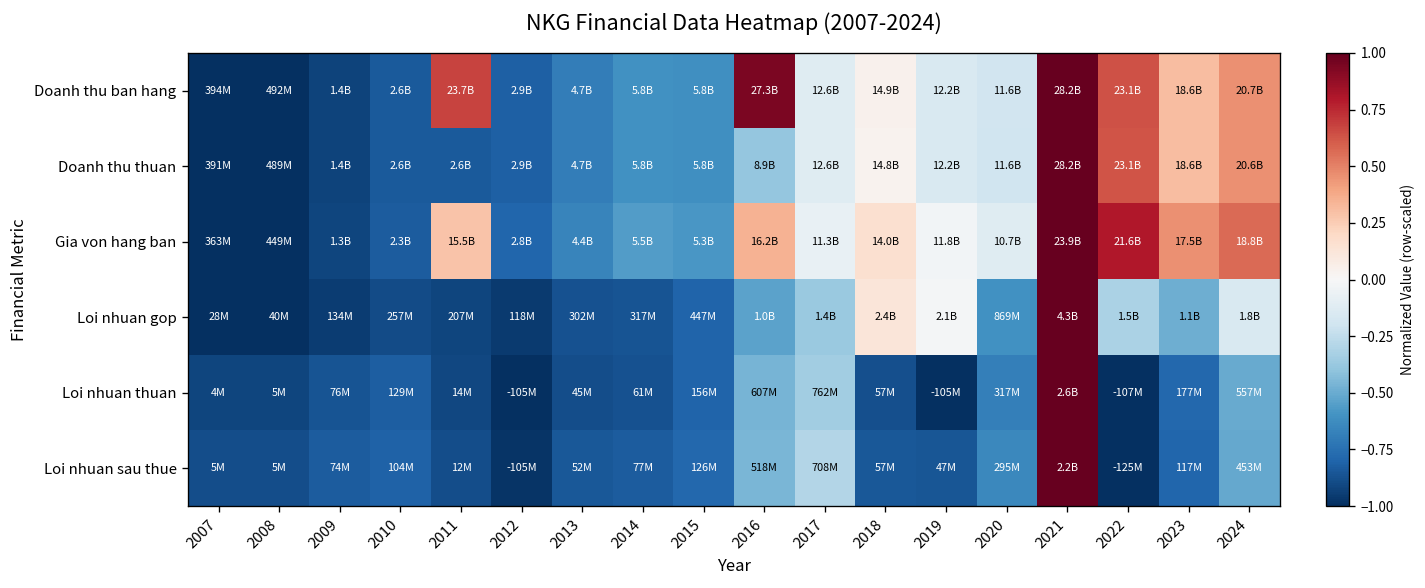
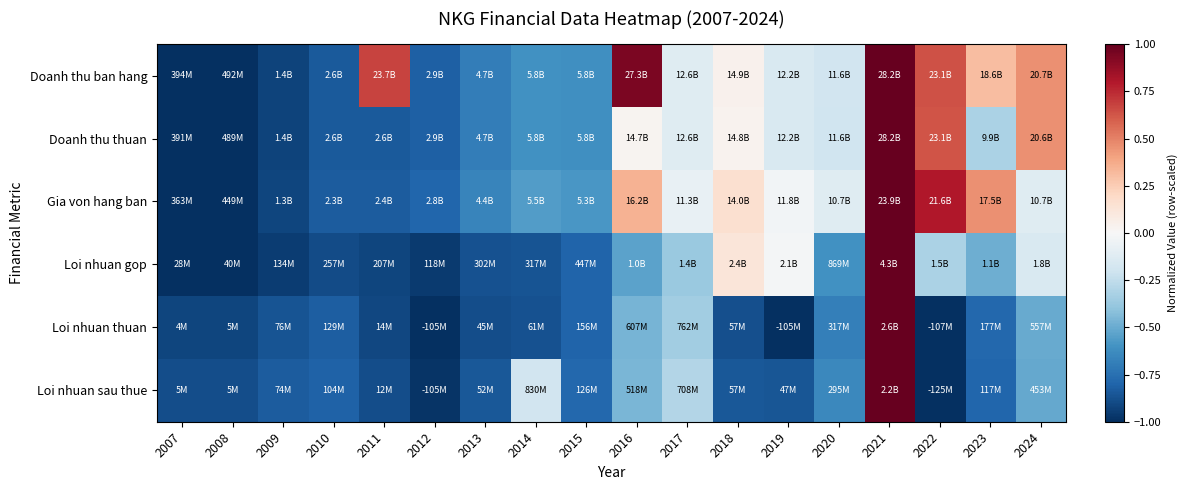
Doanh thu thuan, 2016: 8.9B -> 14.7B
Doanh thu thuan, 2023: 18.6B -> 9.9B
Gia von hang ban, 2011: 15.5B -> 2.4B
Gia von hang ban, 2024: 18.8B -> 10.7B
Loi nhuan sau thue, 2014: 77M -> 830M
